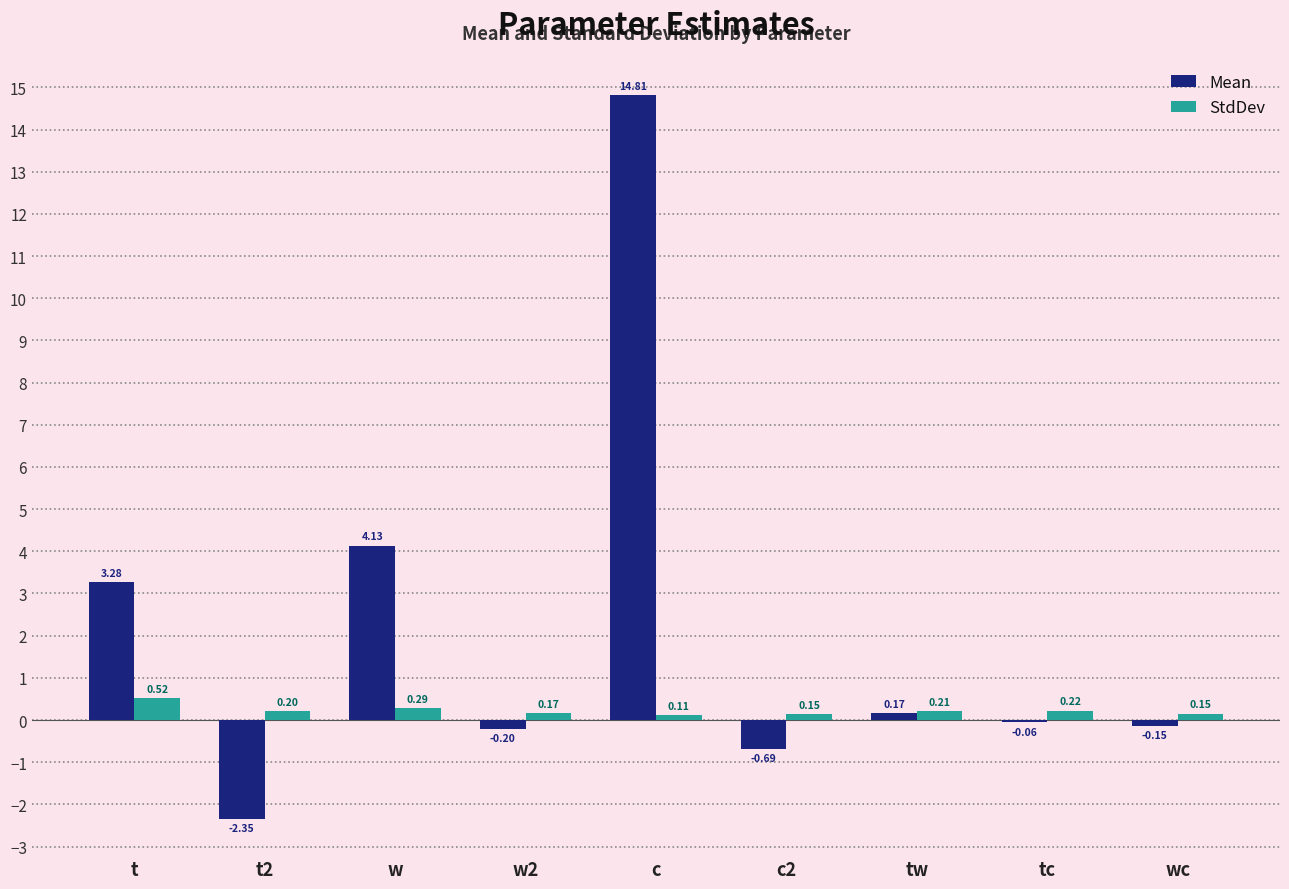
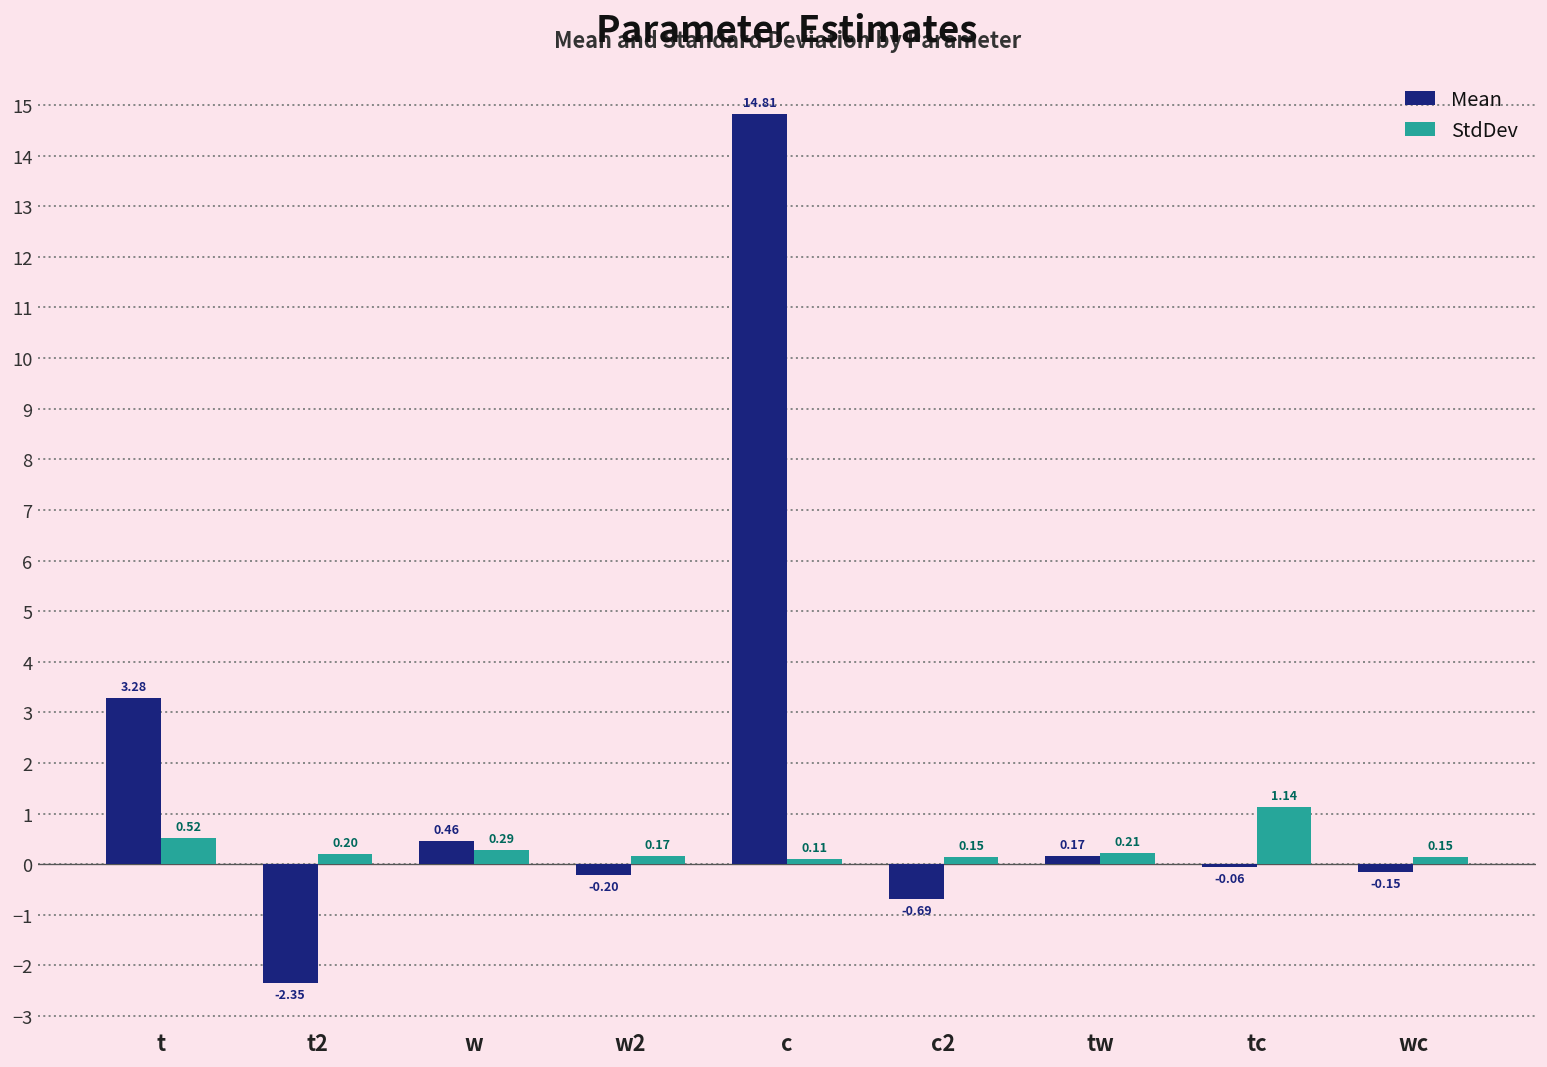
Mean, w: 4.13 -> 0.46
StdDev, tc: 0.22 -> 1.14
